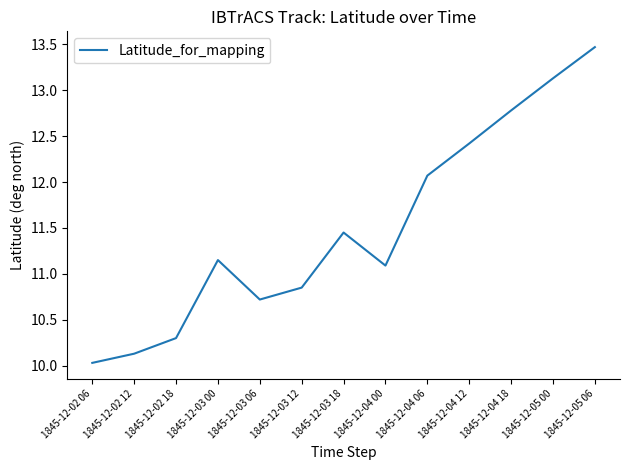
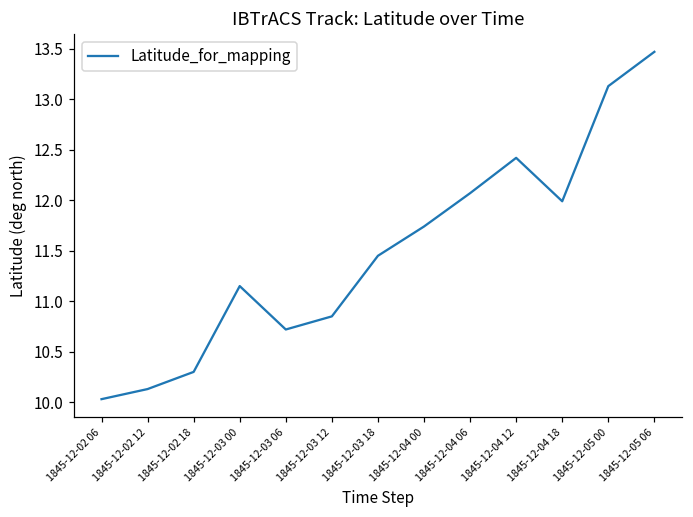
1845-12-04 00: 11.1 -> 11.7
1845-12-04 18: 12.8 -> 12.0
